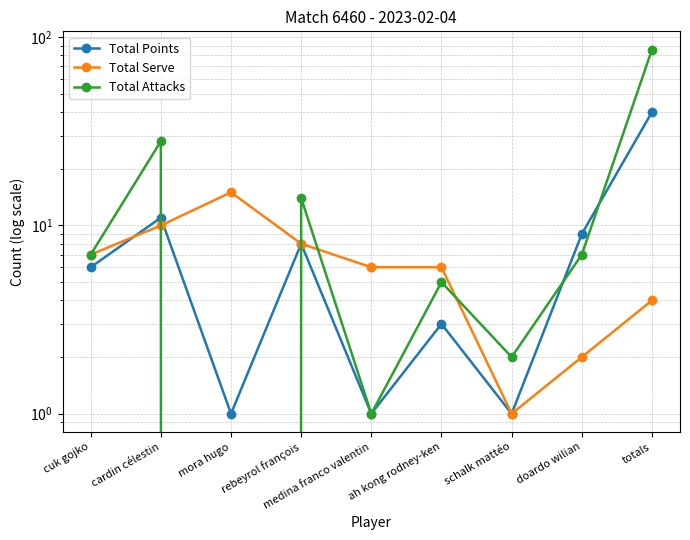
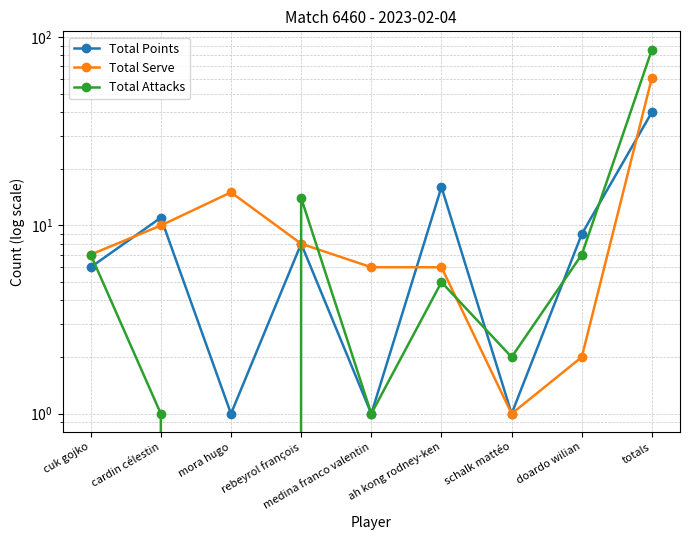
Total Attacks, cardin célestin: 28 -> 1
Total Points, ah kong rodney-ken: 3 -> 16
Total Serve, totals: 4 -> 61
